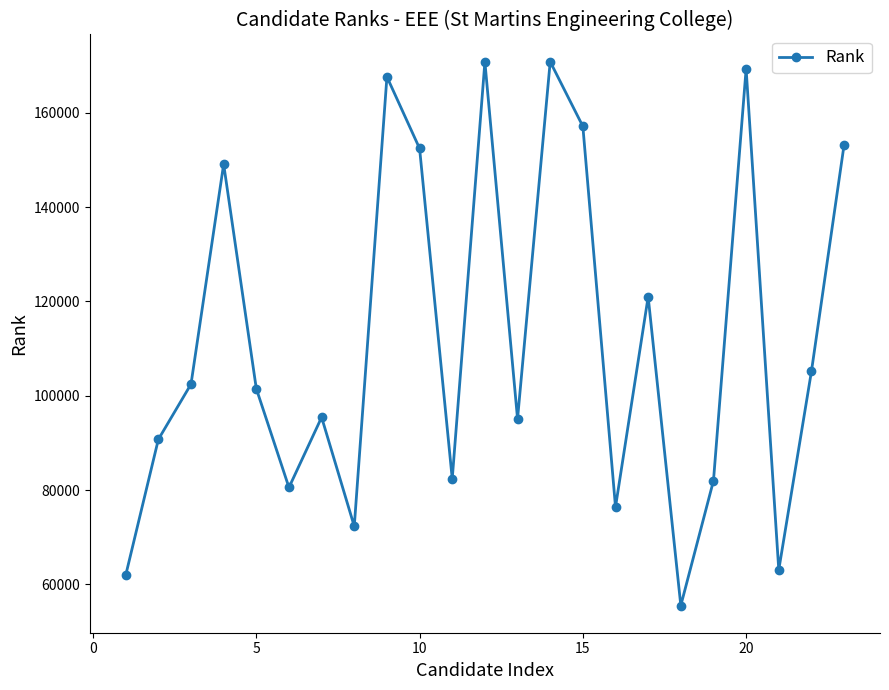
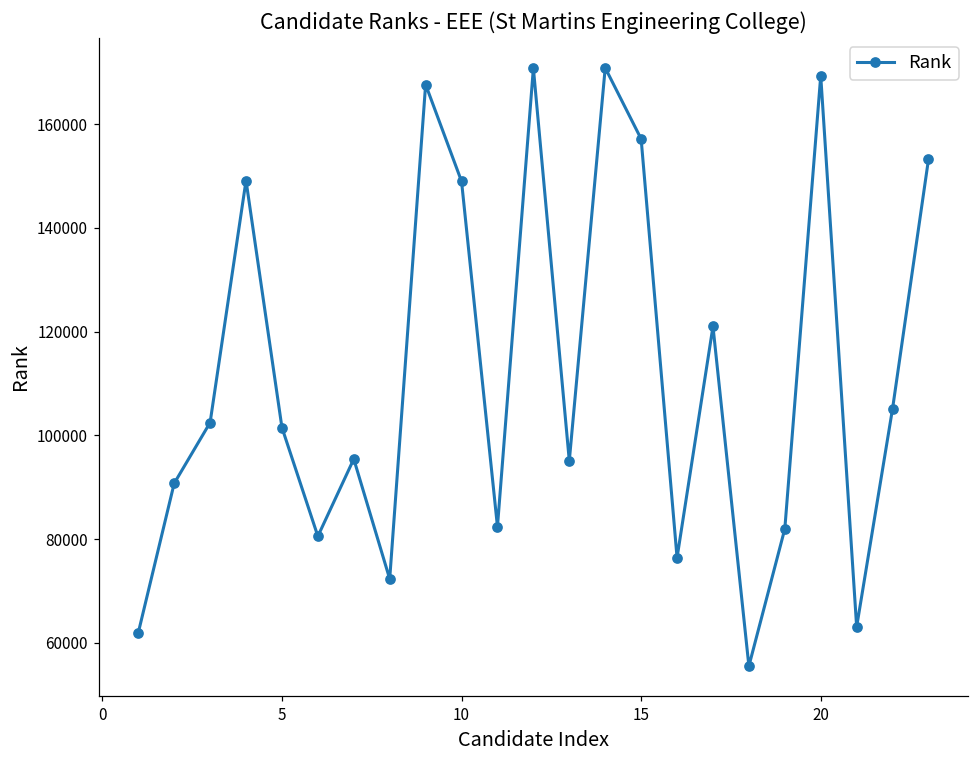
10: 152000 -> 149000
